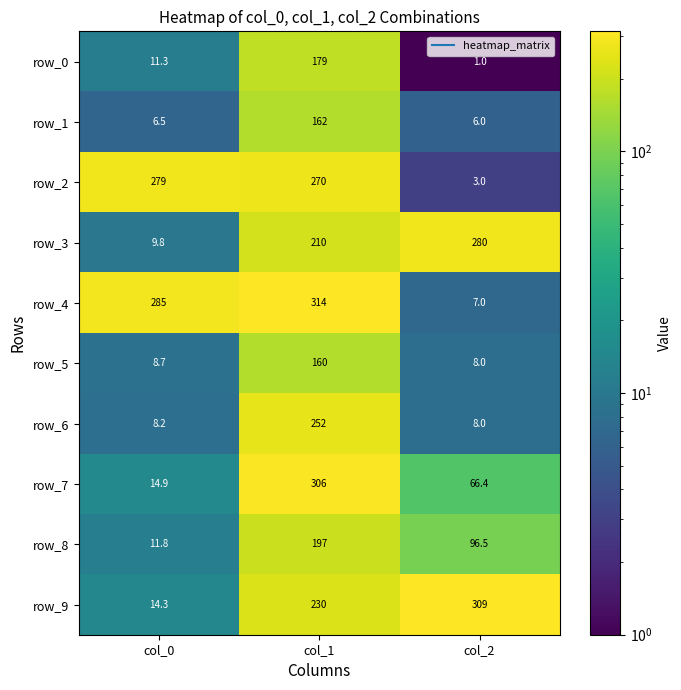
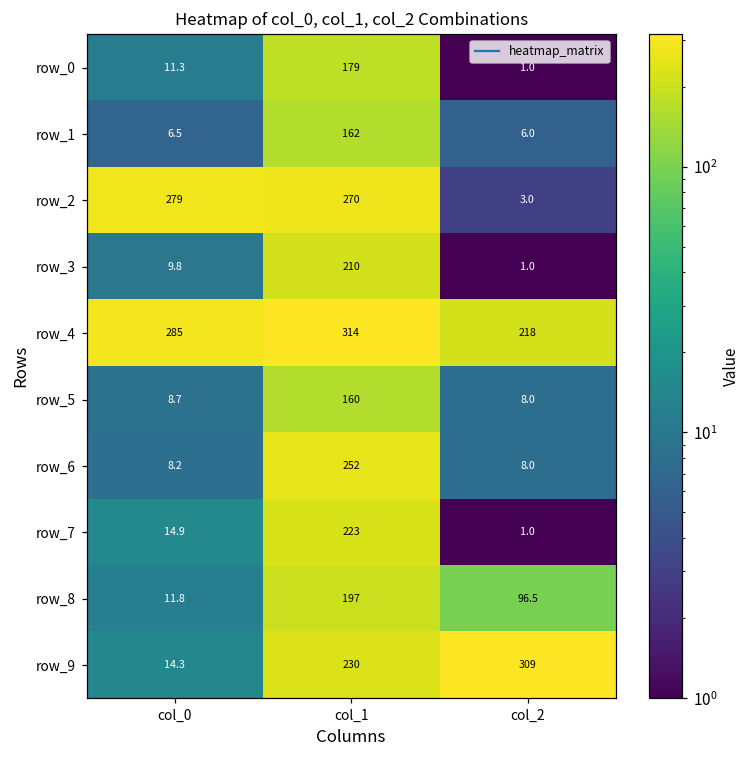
row_3, col_2: 280 -> 1.0
row_4, col_2: 7.0 -> 218
row_7, col_1: 306 -> 223
row_7, col_2: 66.4 -> 1.0
